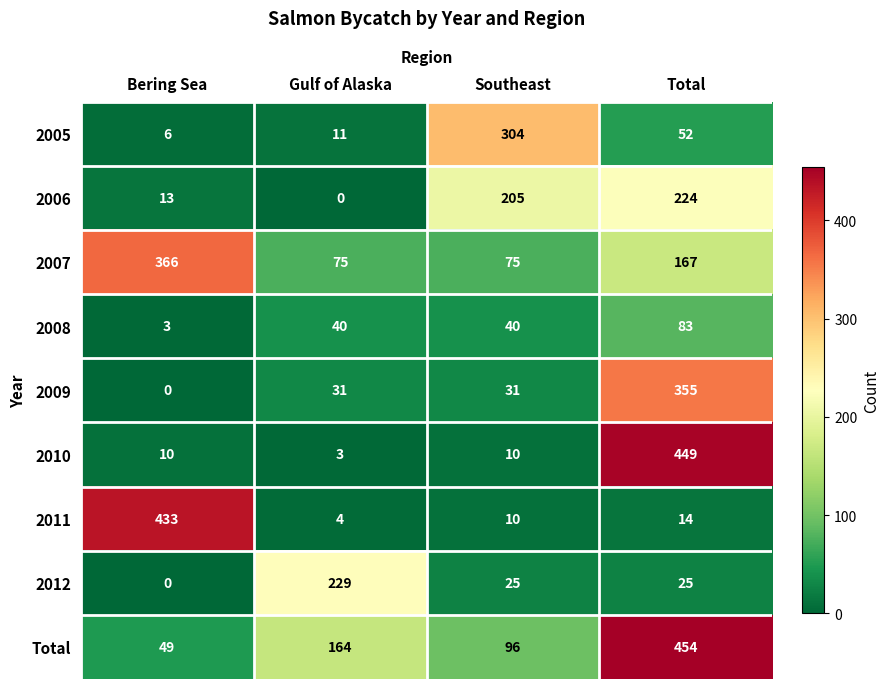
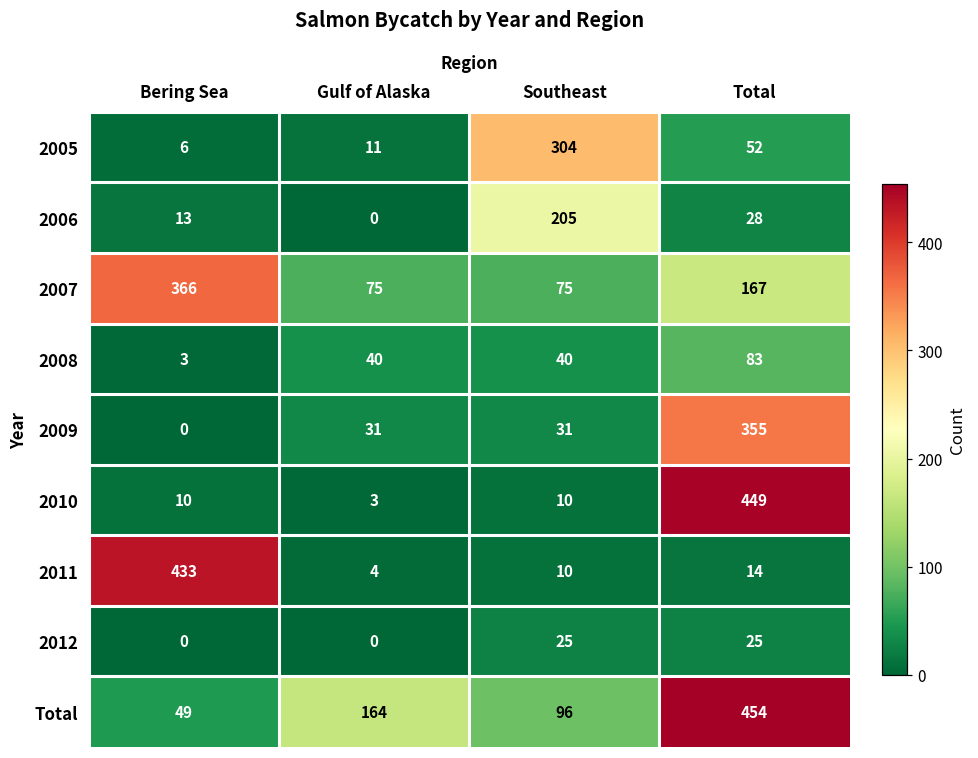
2006, Total: 224 -> 28
2012, Gulf of Alaska: 229 -> 0
